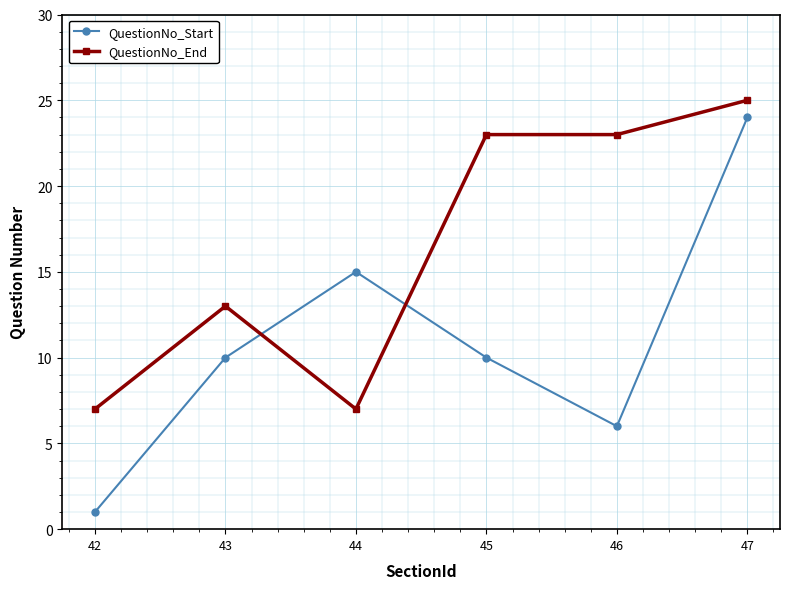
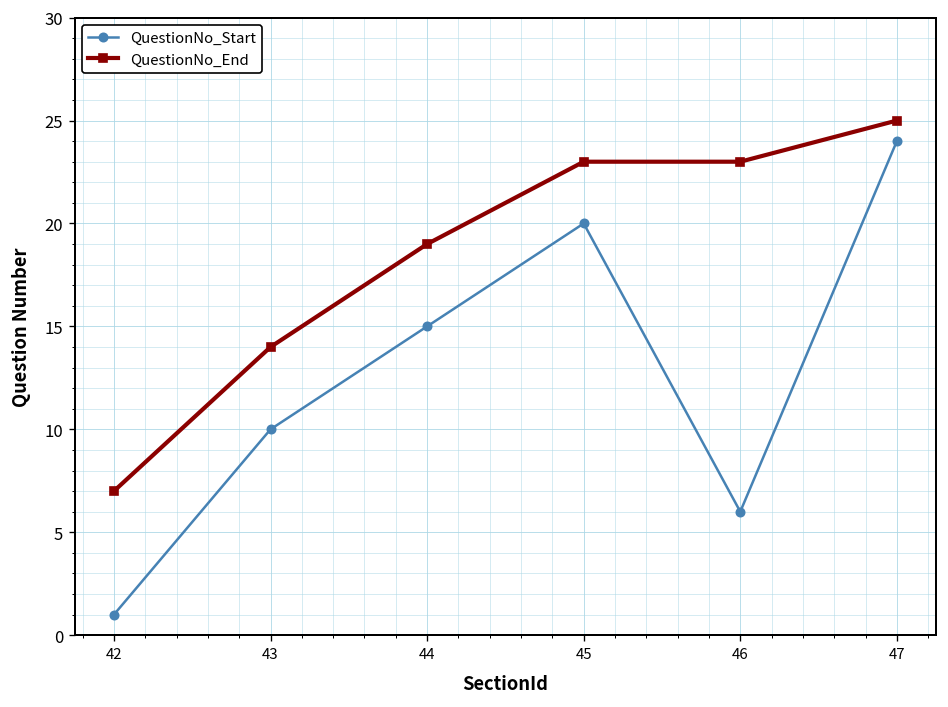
QuestionNo_End, 43: 13 -> 14
QuestionNo_End, 44: 7 -> 19
QuestionNo_Start, 45: 10 -> 20
